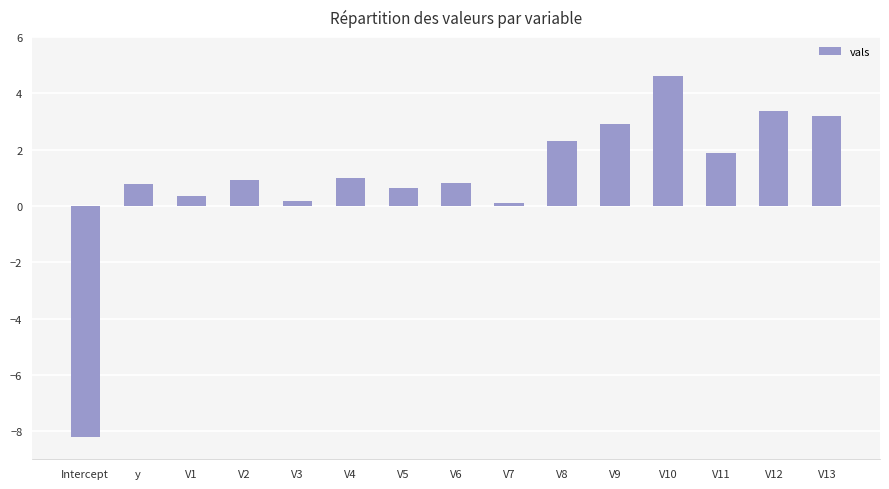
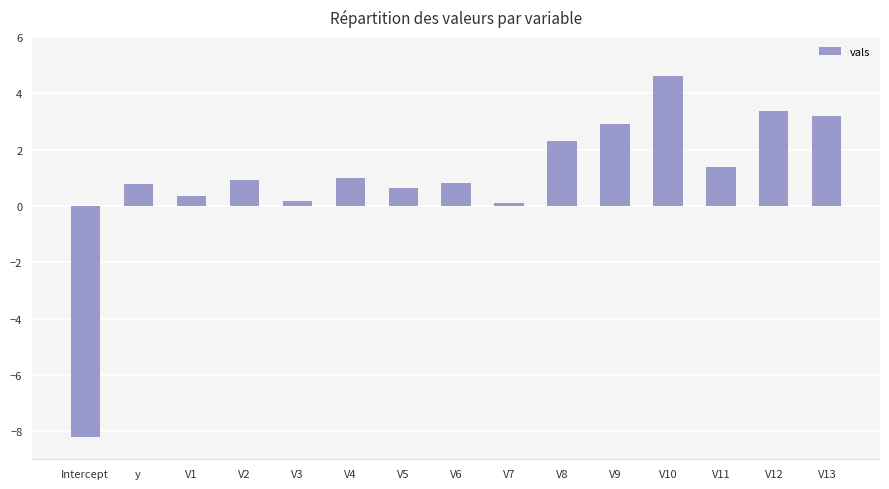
V11: 1.9 -> 1.4
